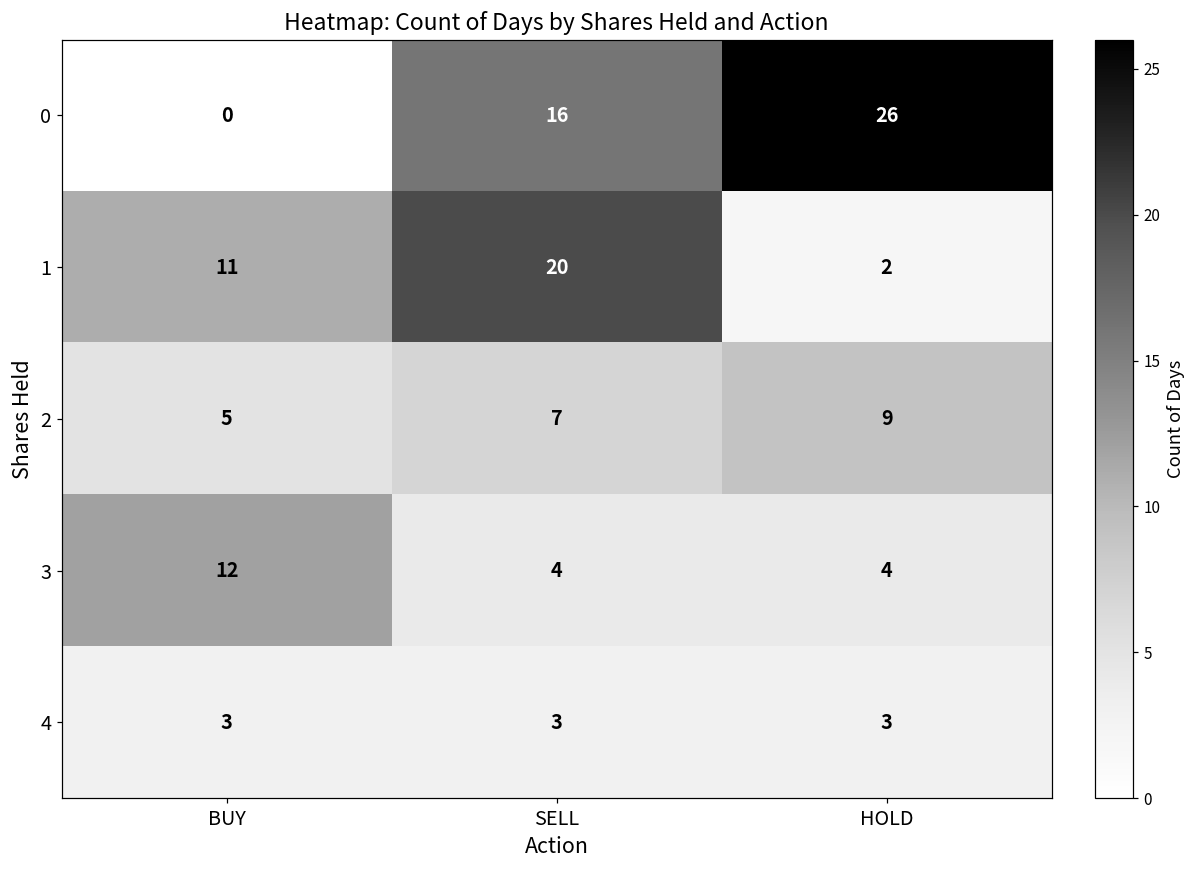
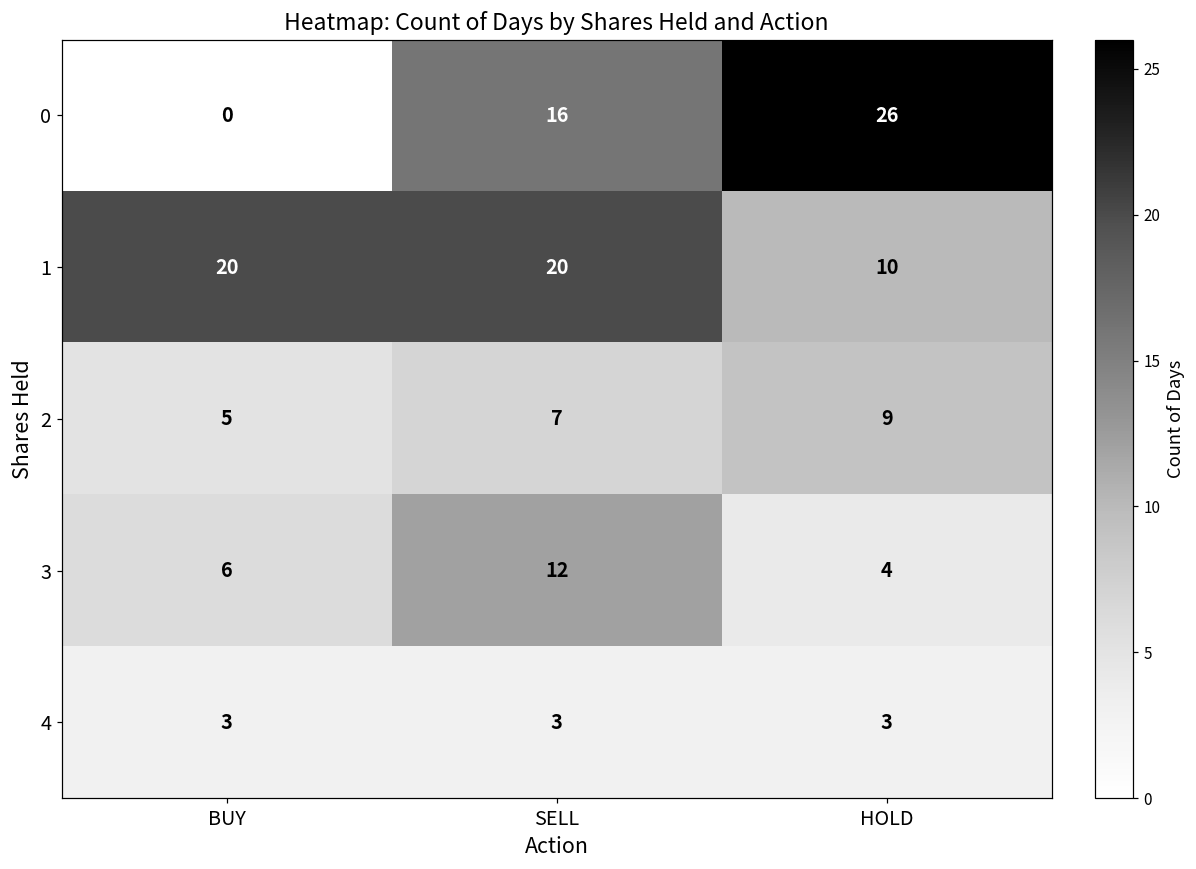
1, BUY: 11 -> 20
1, HOLD: 2 -> 10
3, BUY: 12 -> 6
3, SELL: 4 -> 12
